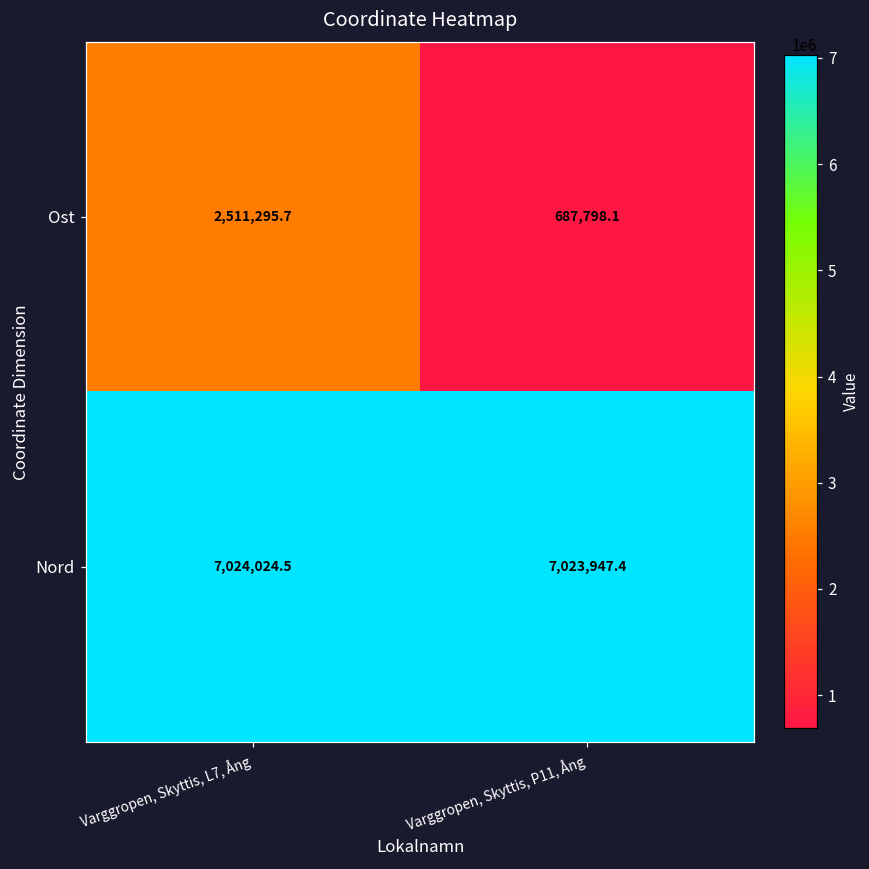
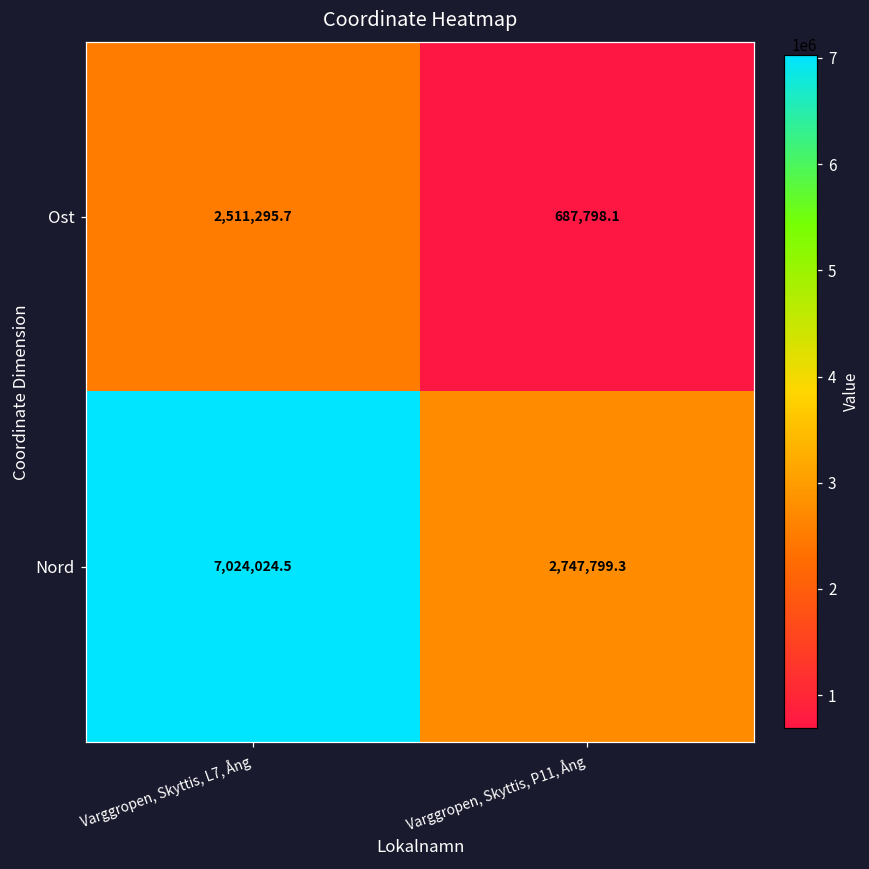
Nord, Varggropen, Skyttis, P11, Ång: 7,023,947.4 -> 2,747,799.3
